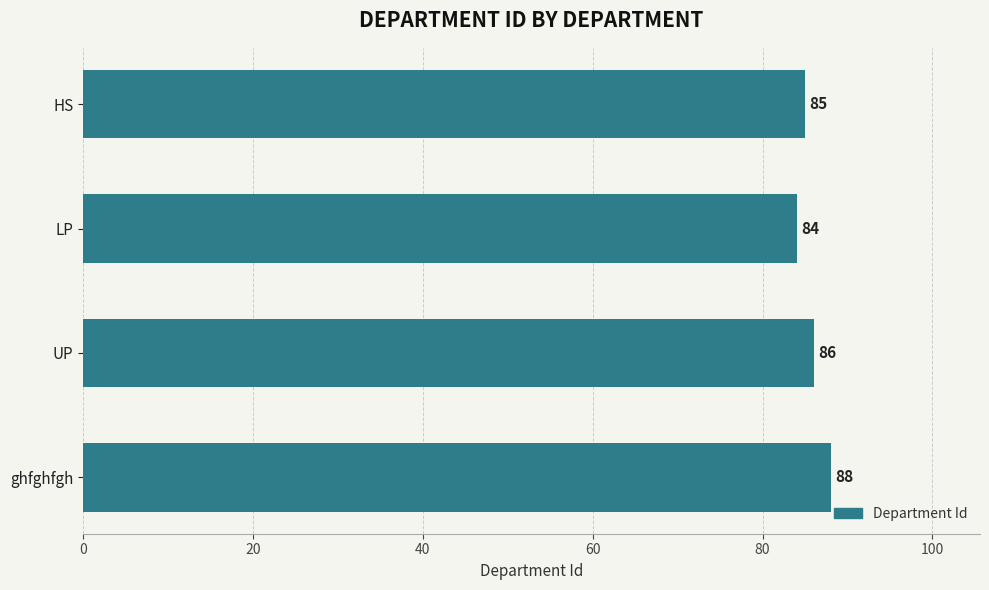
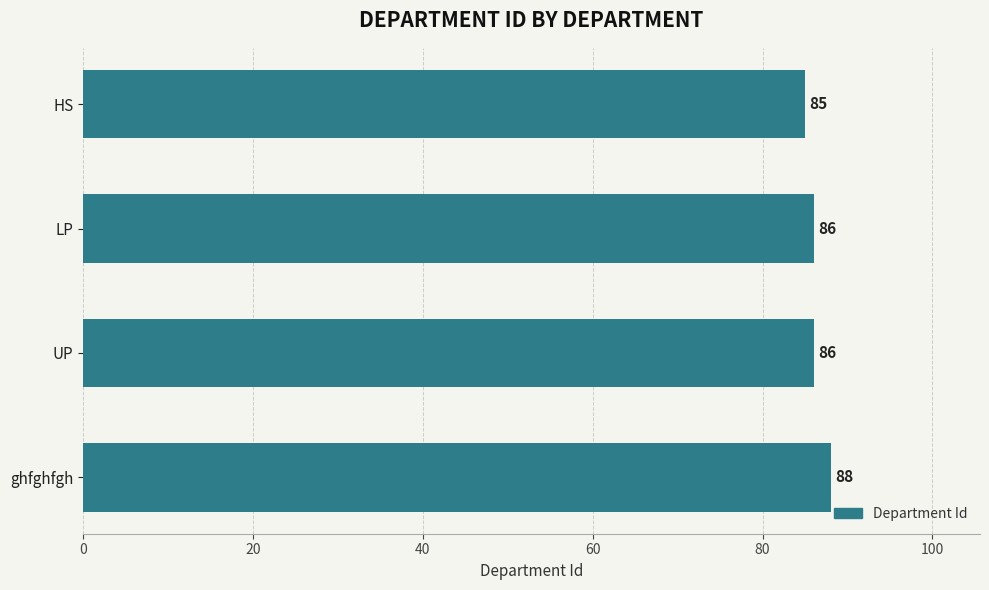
LP: 84 -> 86
